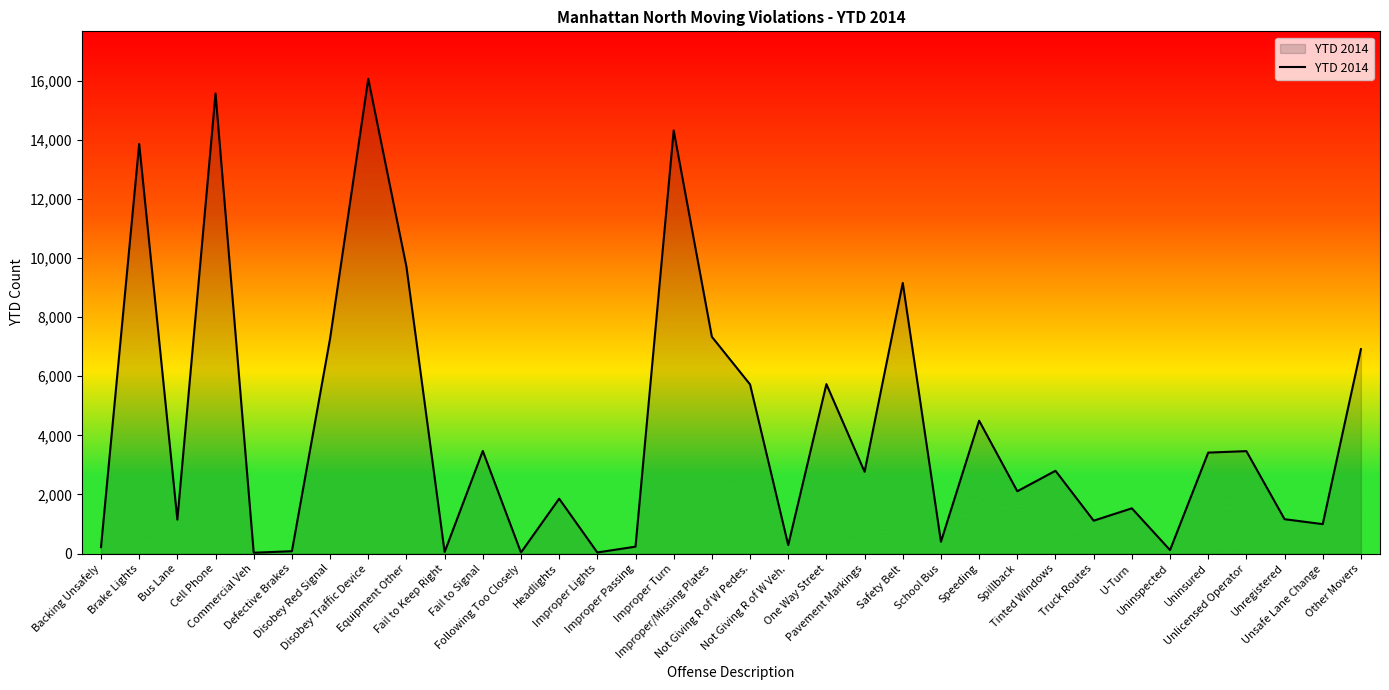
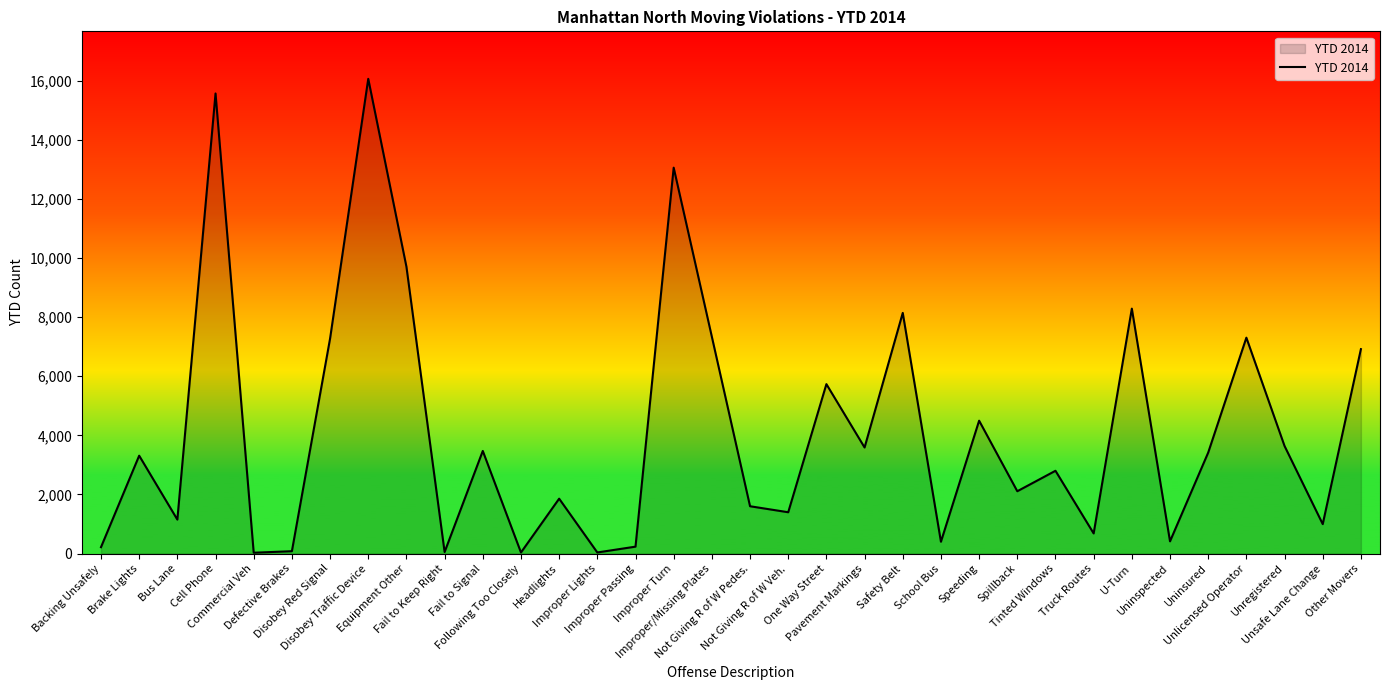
Brake Lights: 13,900 -> 3,300
Improper Turn: 14,300 -> 13,100
Not Giving R of W Pedes.: 5,700 -> 1,600
Not Giving R of W Veh.: 300 -> 1,400
Pavement Markings: 2,800 -> 3,600
Safety Belt: 9,200 -> 8,100
Truck Routes: 1,100 -> 700
U-Turn: 1,500 -> 8,300
Uninspected: 100 -> 400
Unlicensed Operator: 3,500 -> 7,300
Unregistered: 1,200 -> 3,600
